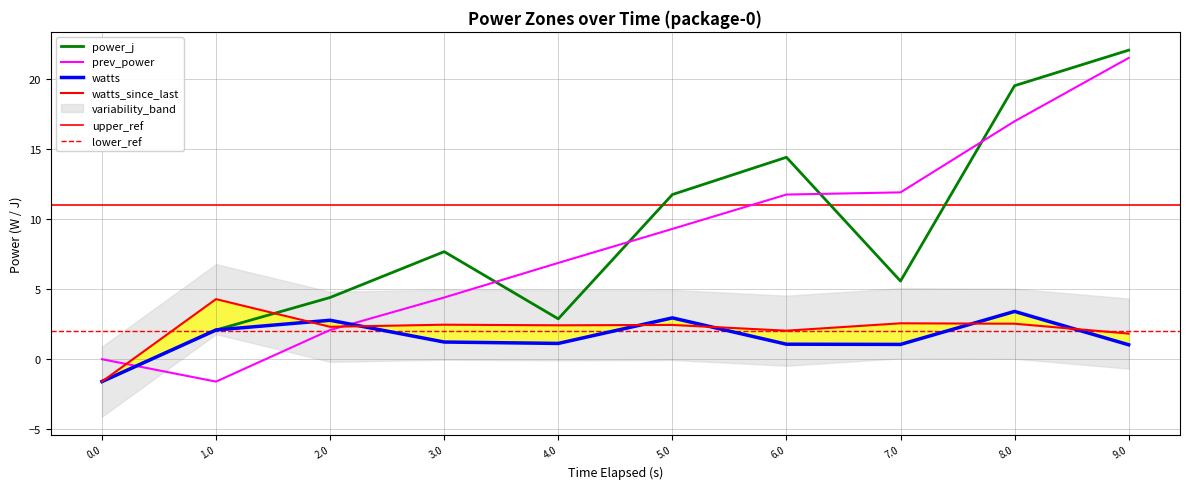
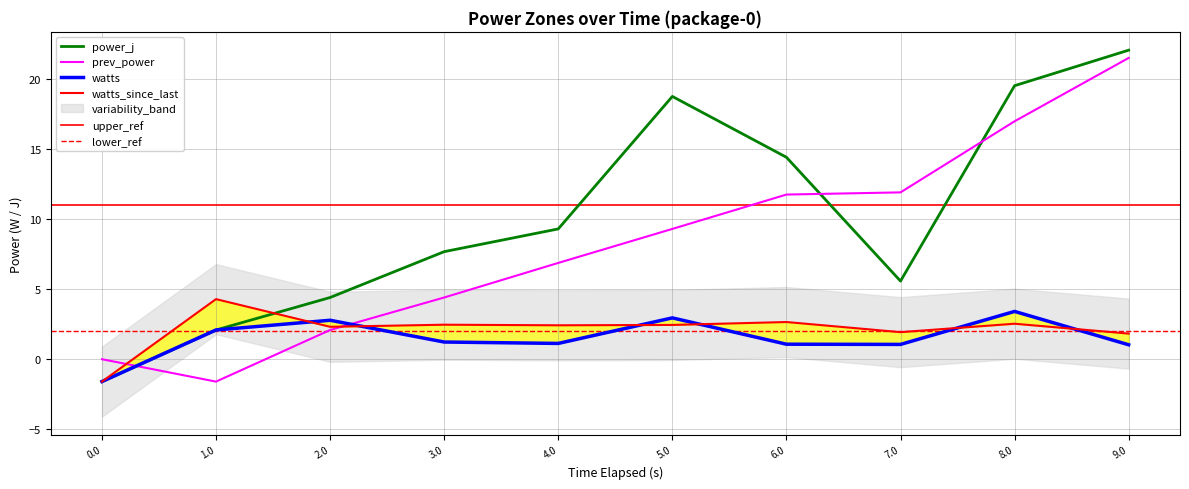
power_j, 4.0: 2.9 -> 9.3
power_j, 5.0: 11.8 -> 18.8
watts_since_last, 6.0: 2.0 -> 2.7
watts_since_last, 7.0: 2.6 -> 1.9
